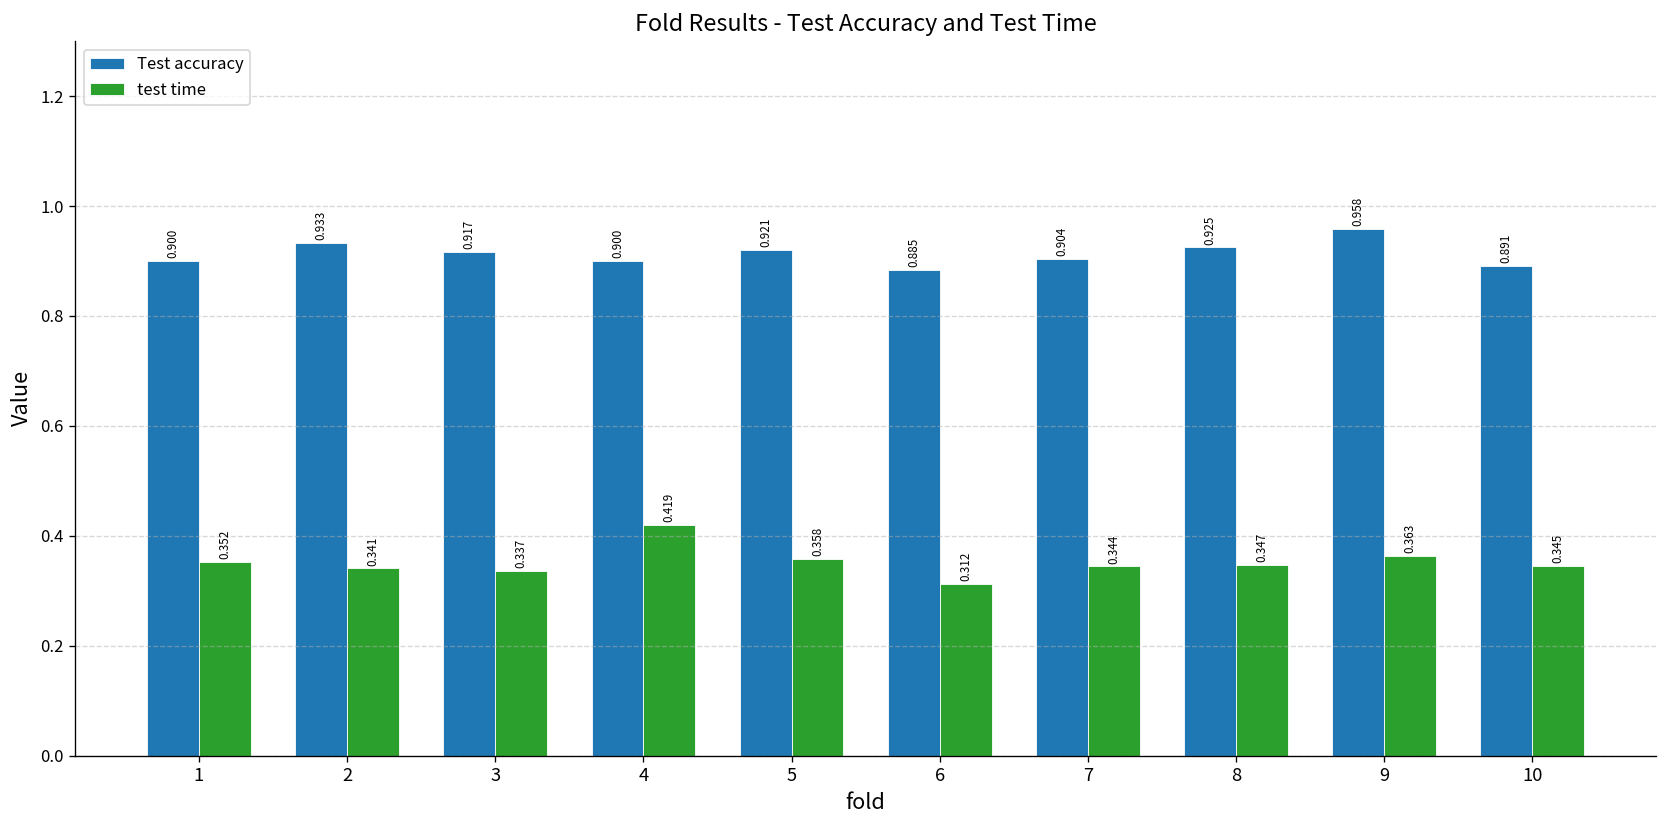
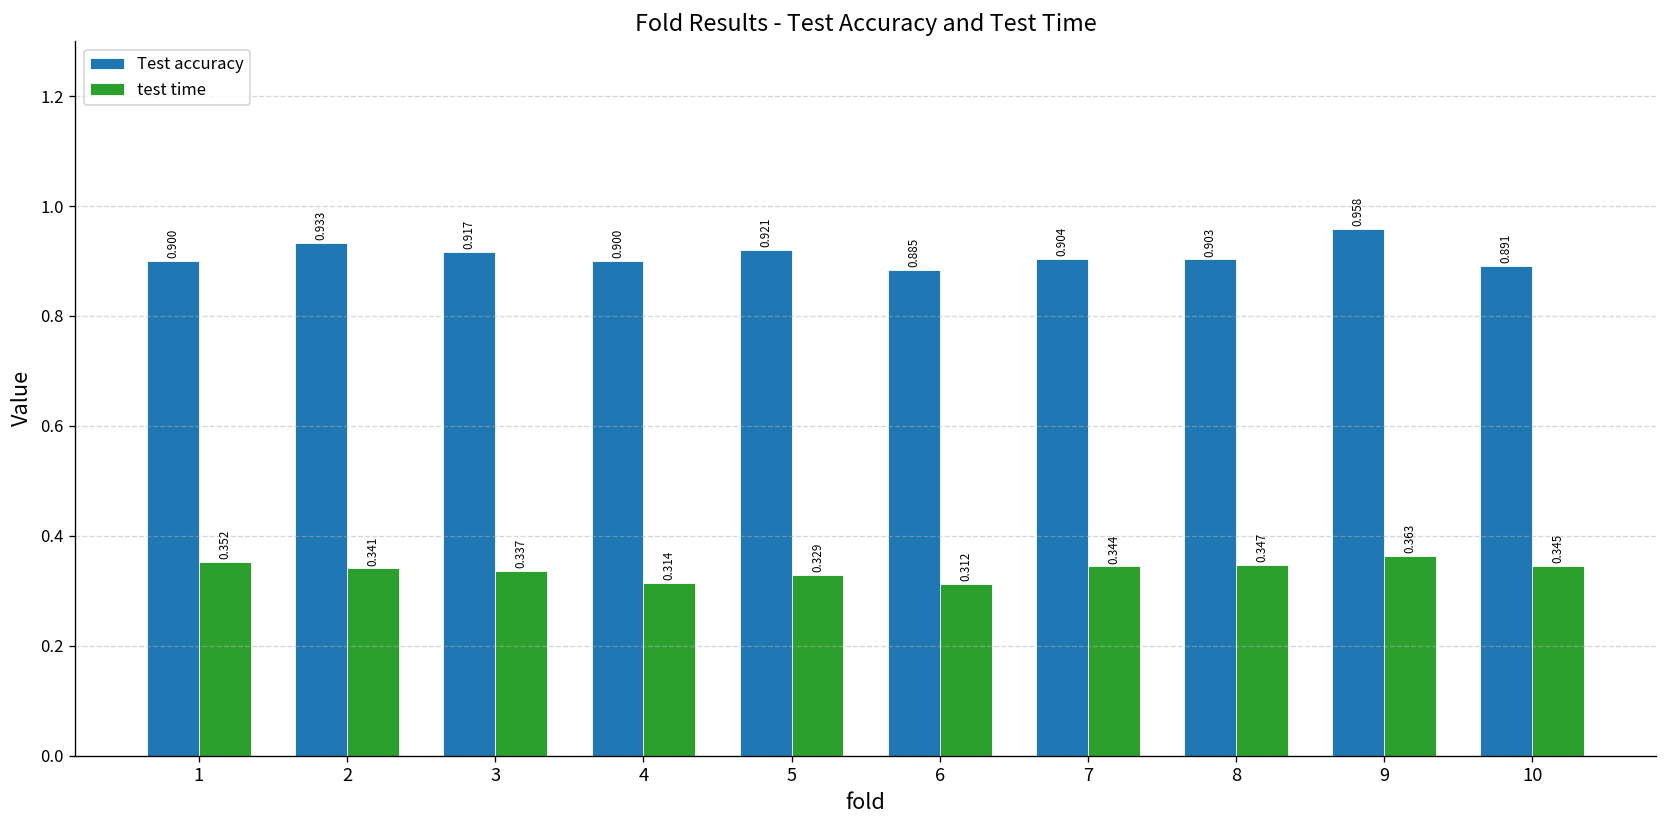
test time, 4: 0.419 -> 0.314
test time, 5: 0.358 -> 0.329
Test accuracy, 8: 0.925 -> 0.903
